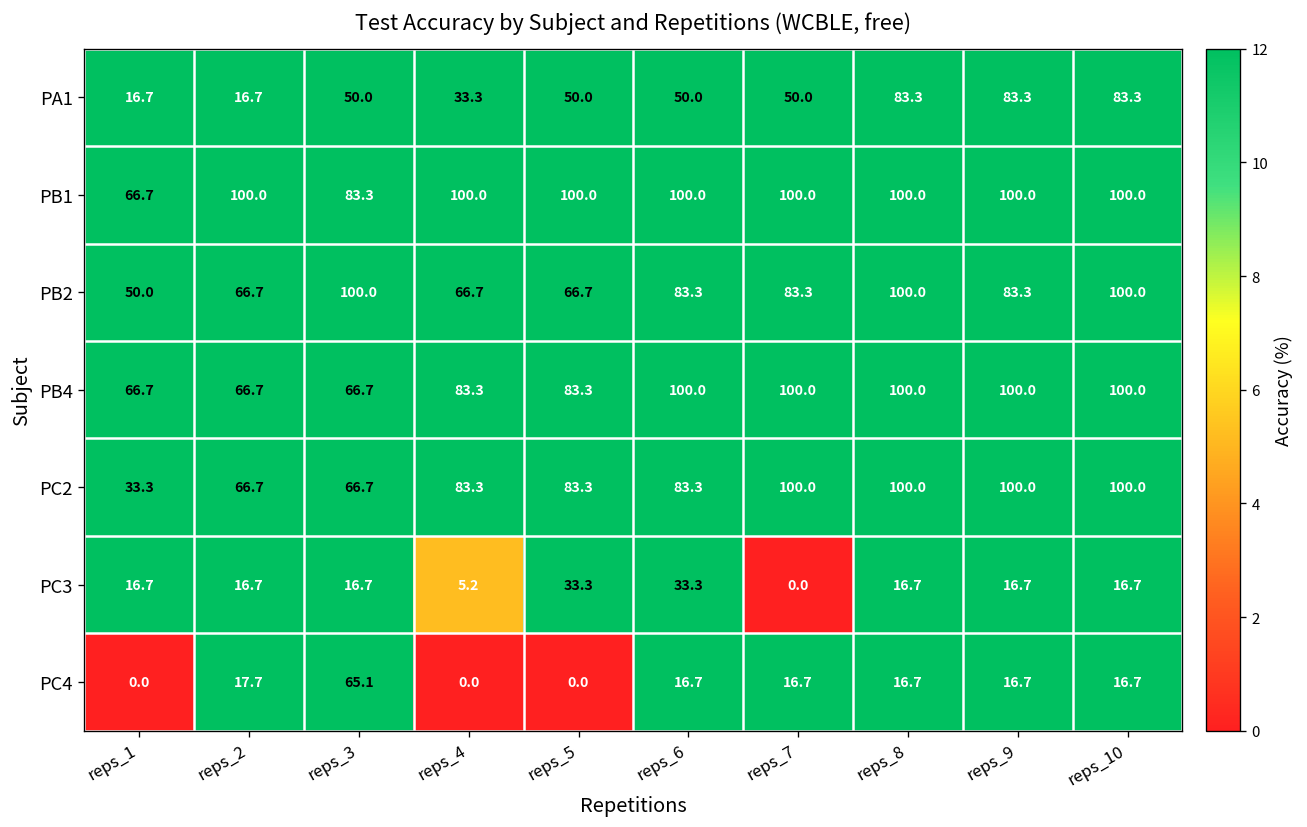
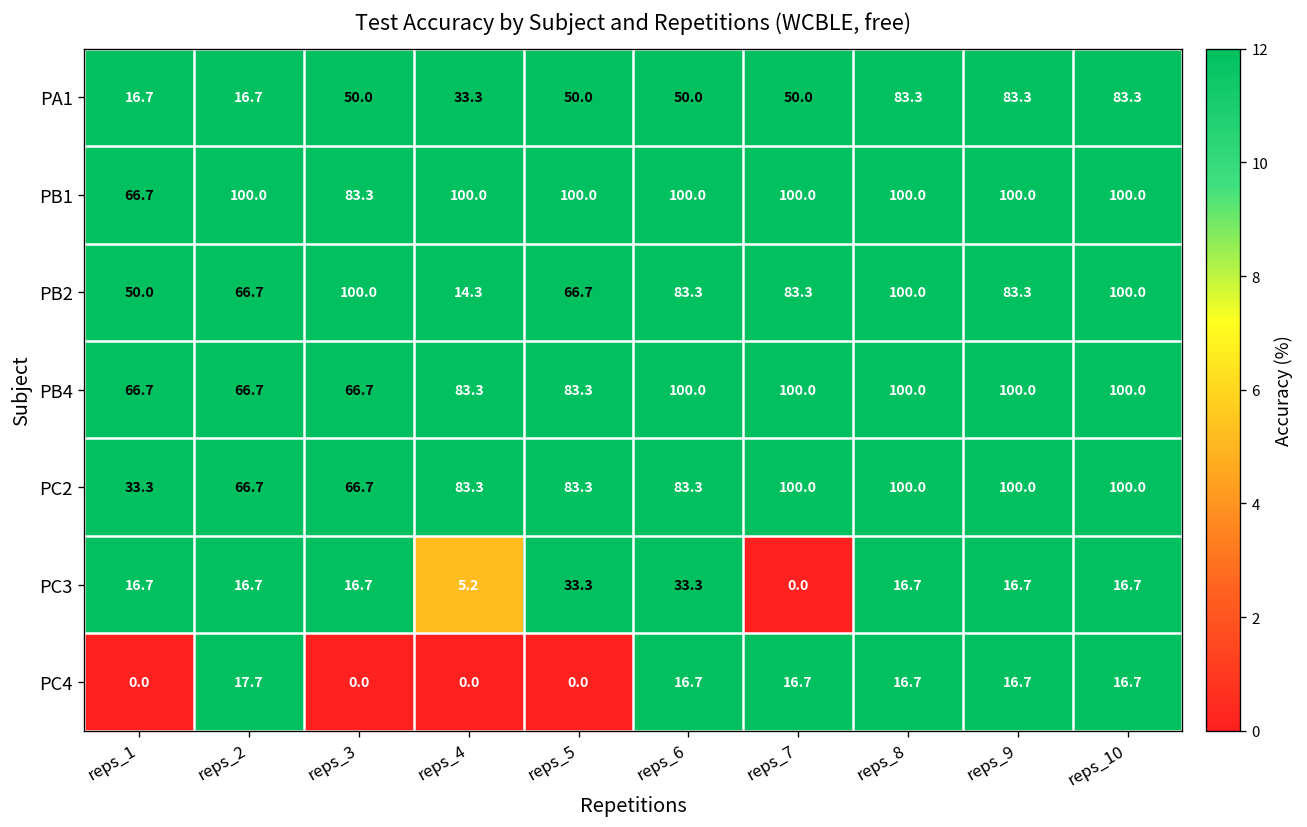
PB2, reps_4: 66.7 -> 14.3
PC4, reps_3: 65.1 -> 0.0
